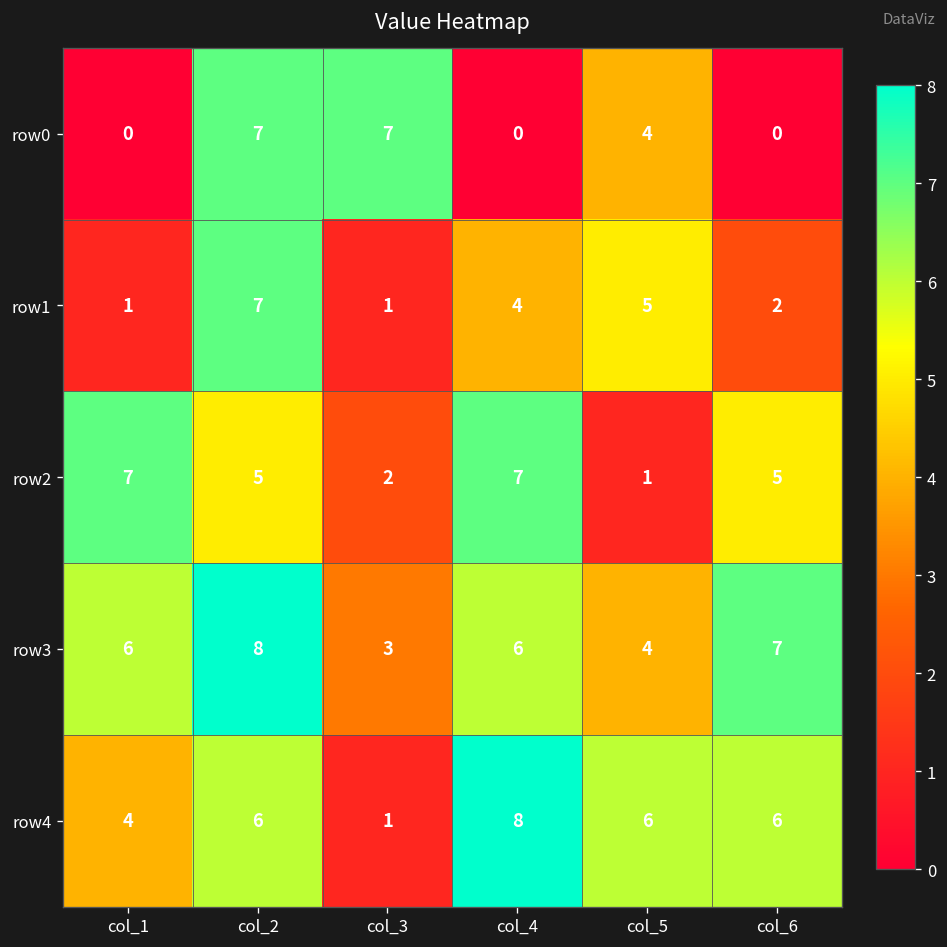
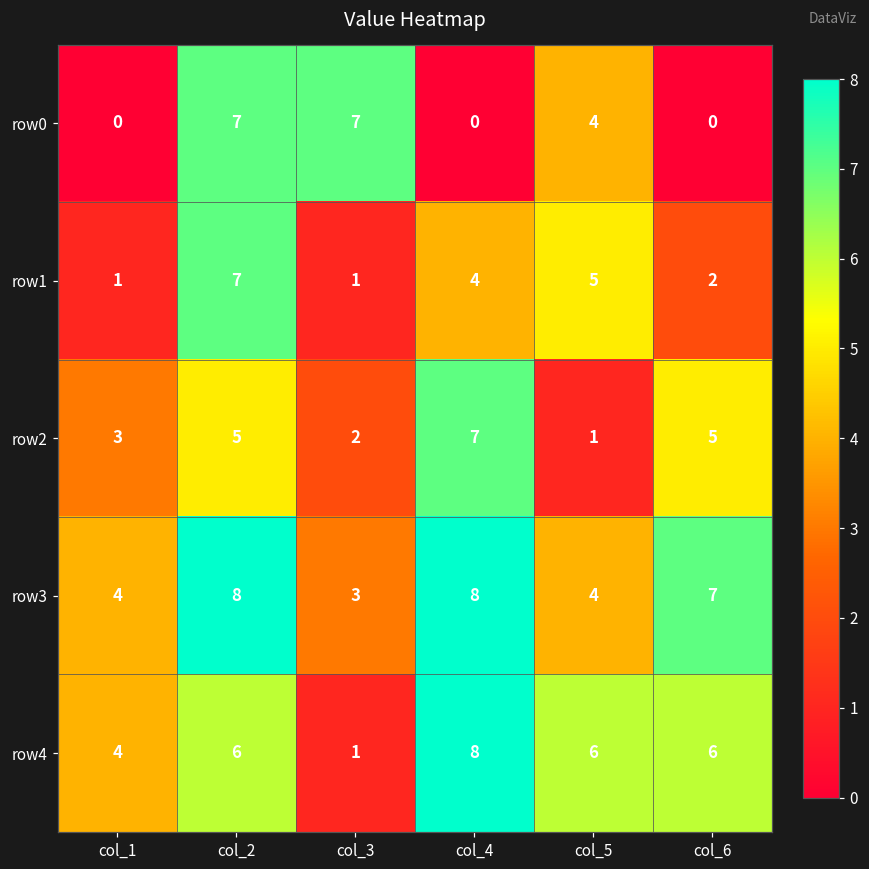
row2, col_1: 7 -> 3
row3, col_1: 6 -> 4
row3, col_4: 6 -> 8
